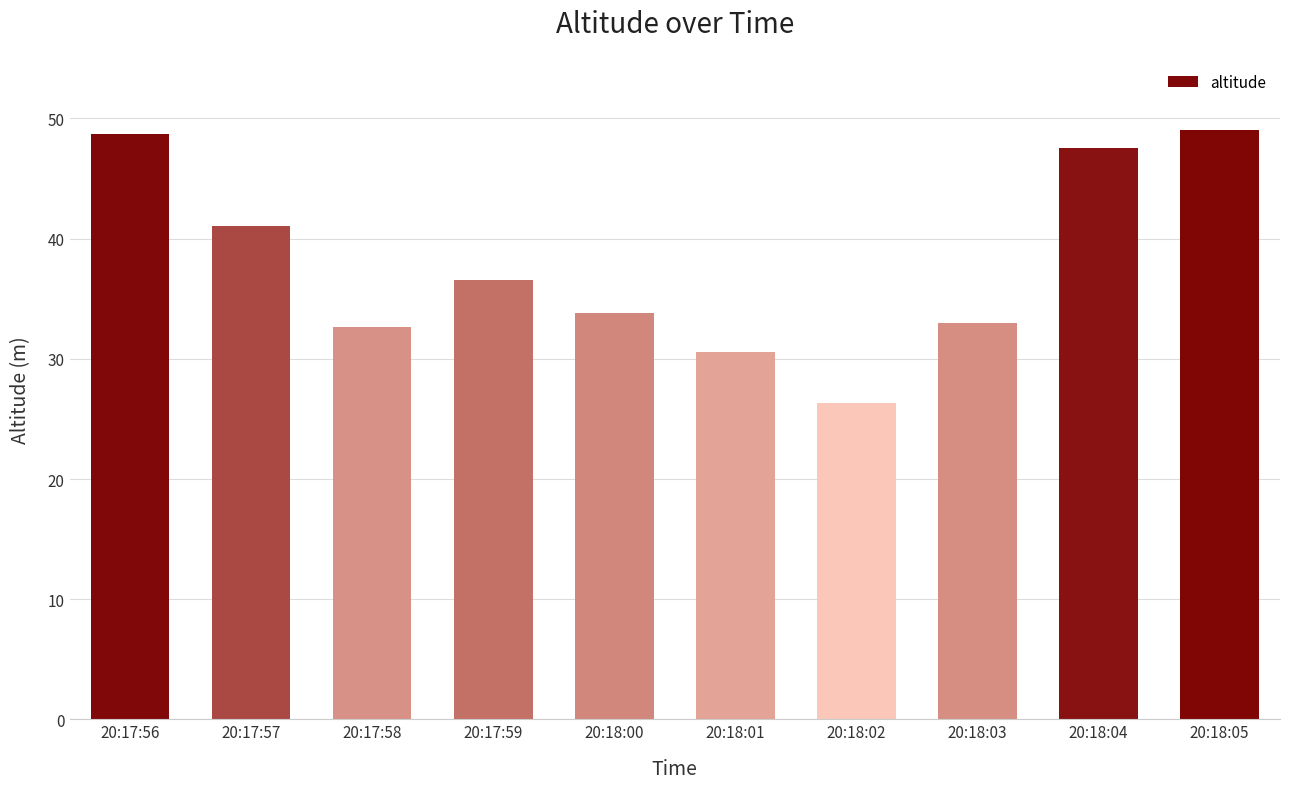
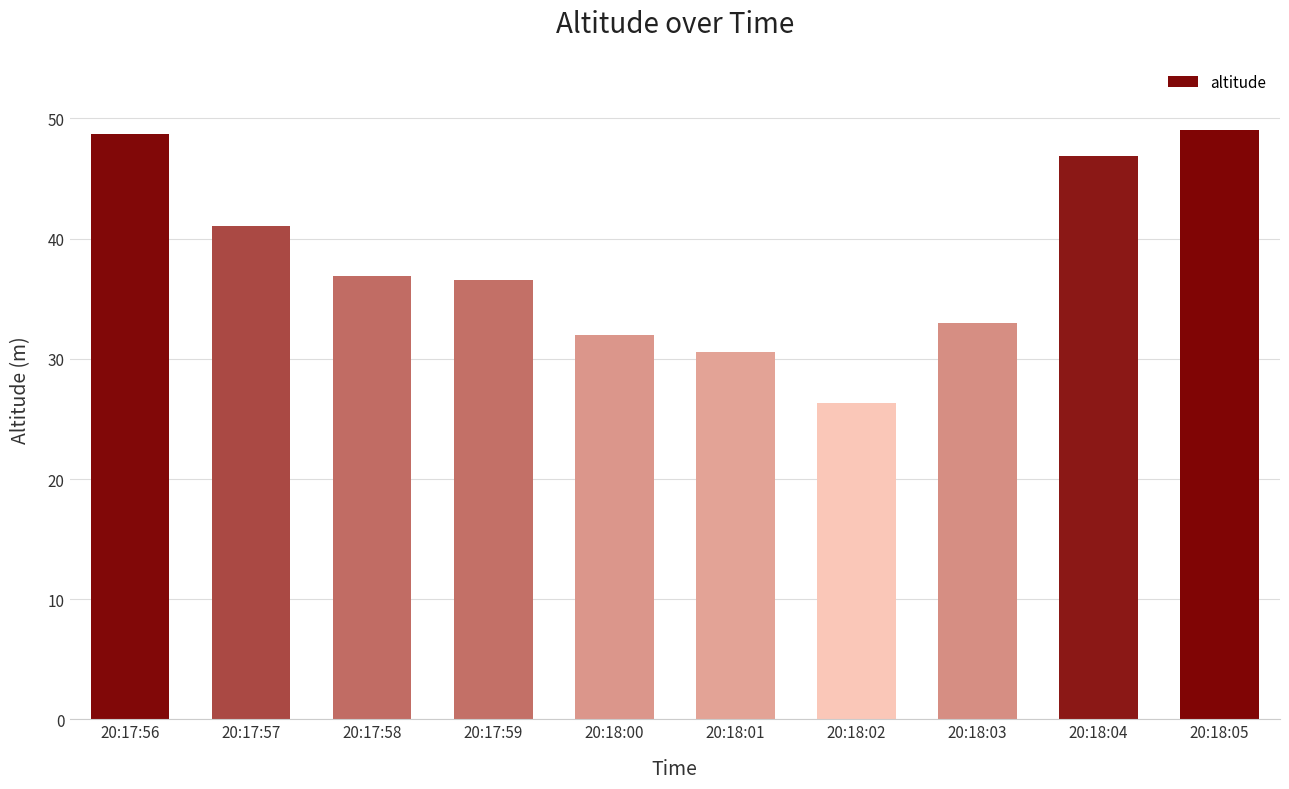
20:17:58: 32.7 -> 36.9
20:18:00: 33.8 -> 32.0
20:18:04: 47.5 -> 46.8
